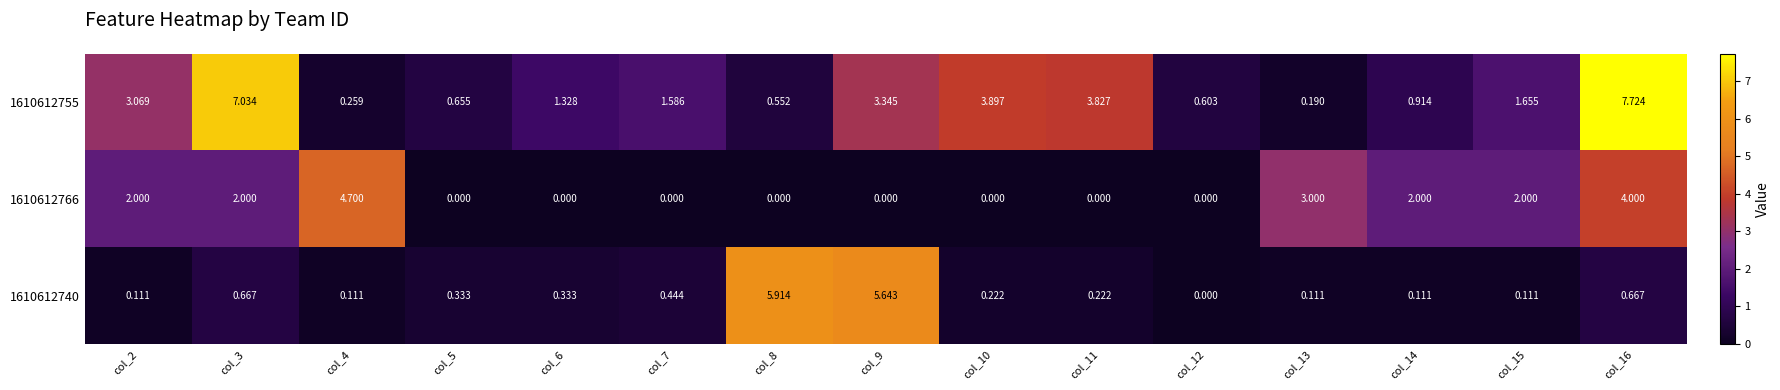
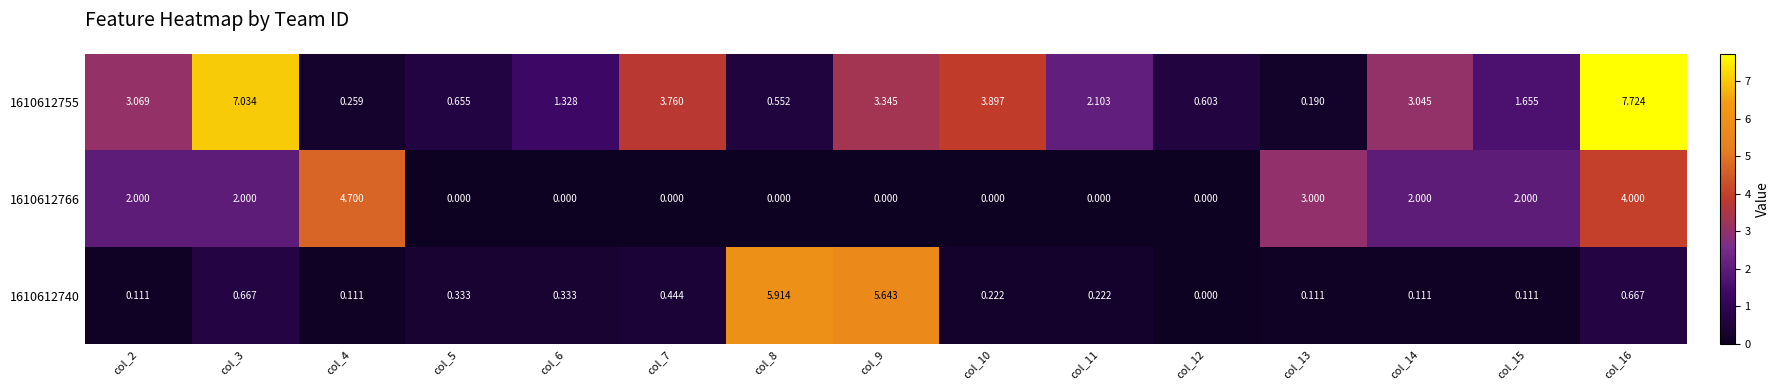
1610612755, col_7: 1.586 -> 3.760
1610612755, col_11: 3.827 -> 2.103
1610612755, col_14: 0.914 -> 3.045
